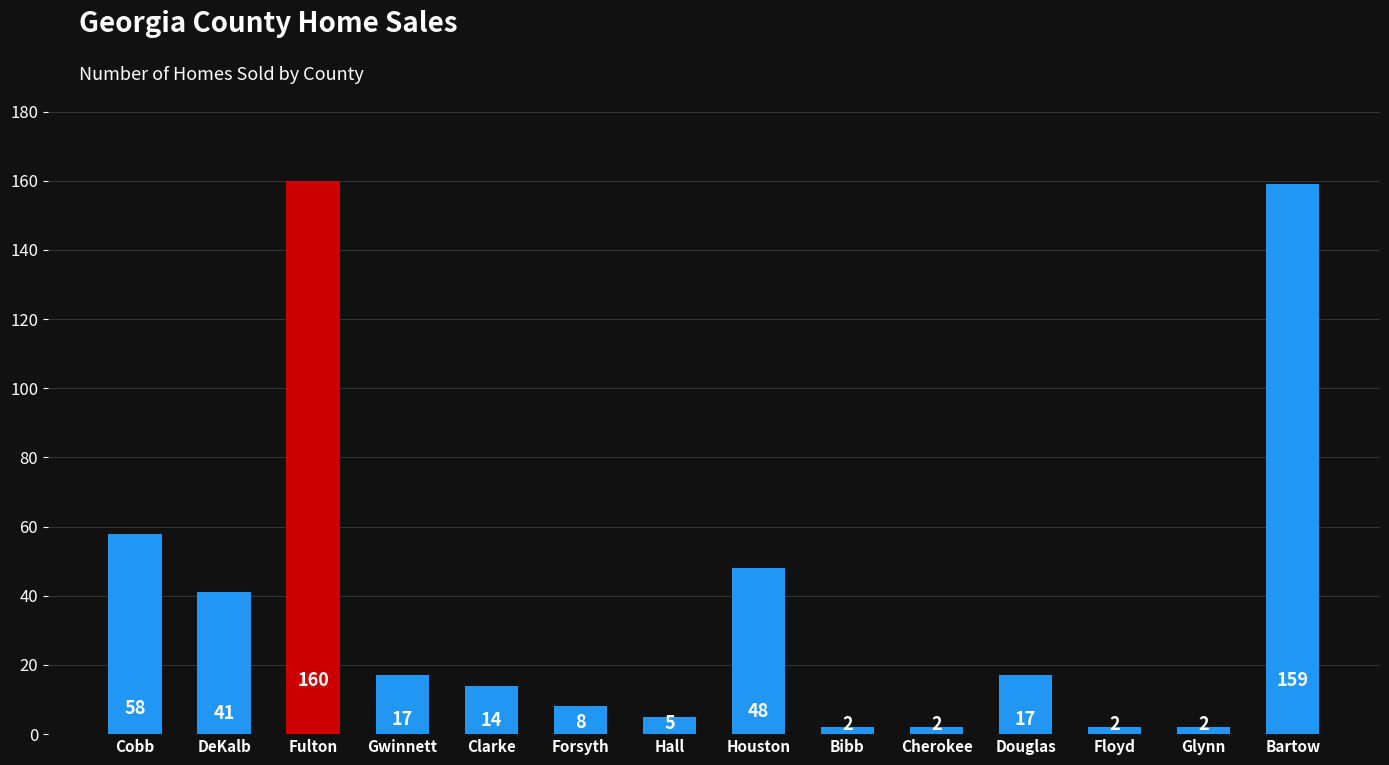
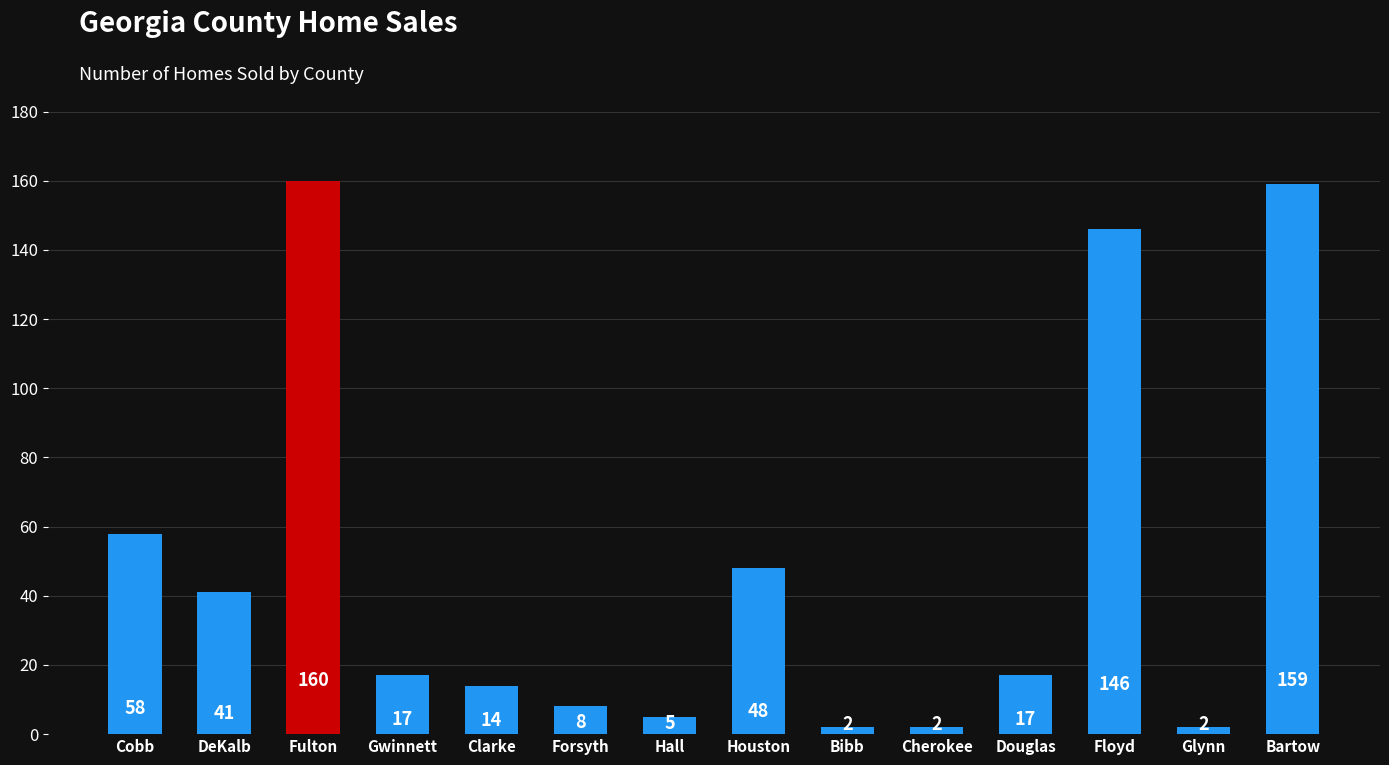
Floyd: 2 -> 146
